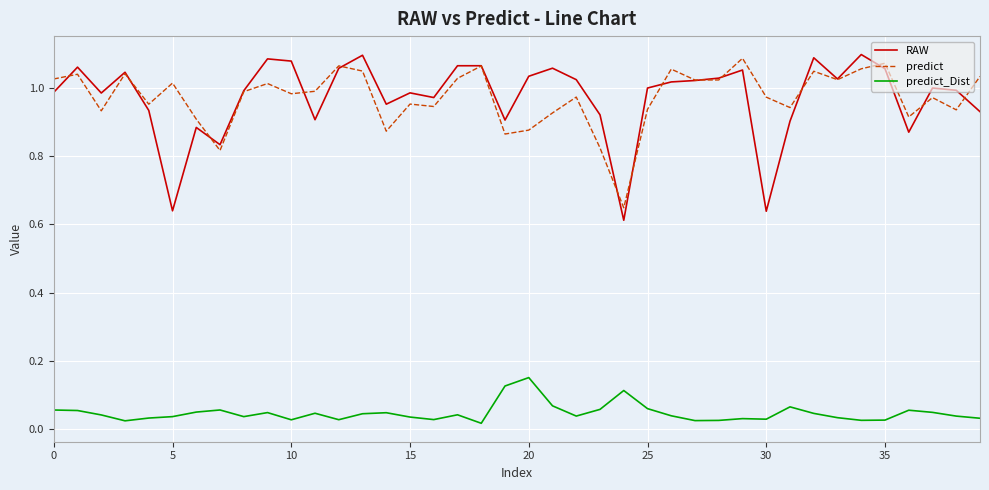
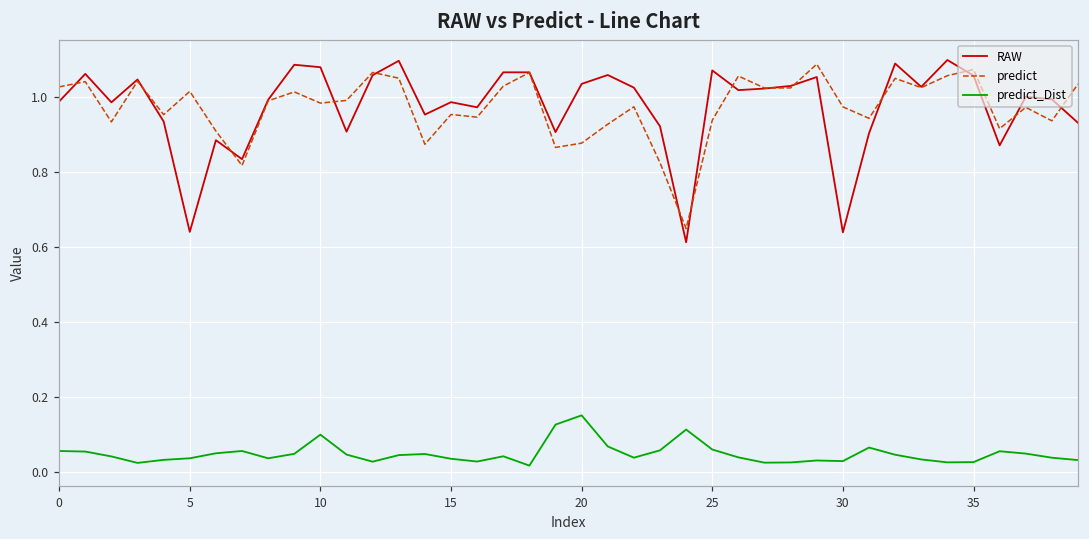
predict_Dist, 10: 0.03 -> 0.10
RAW, 25: 1.00 -> 1.07
